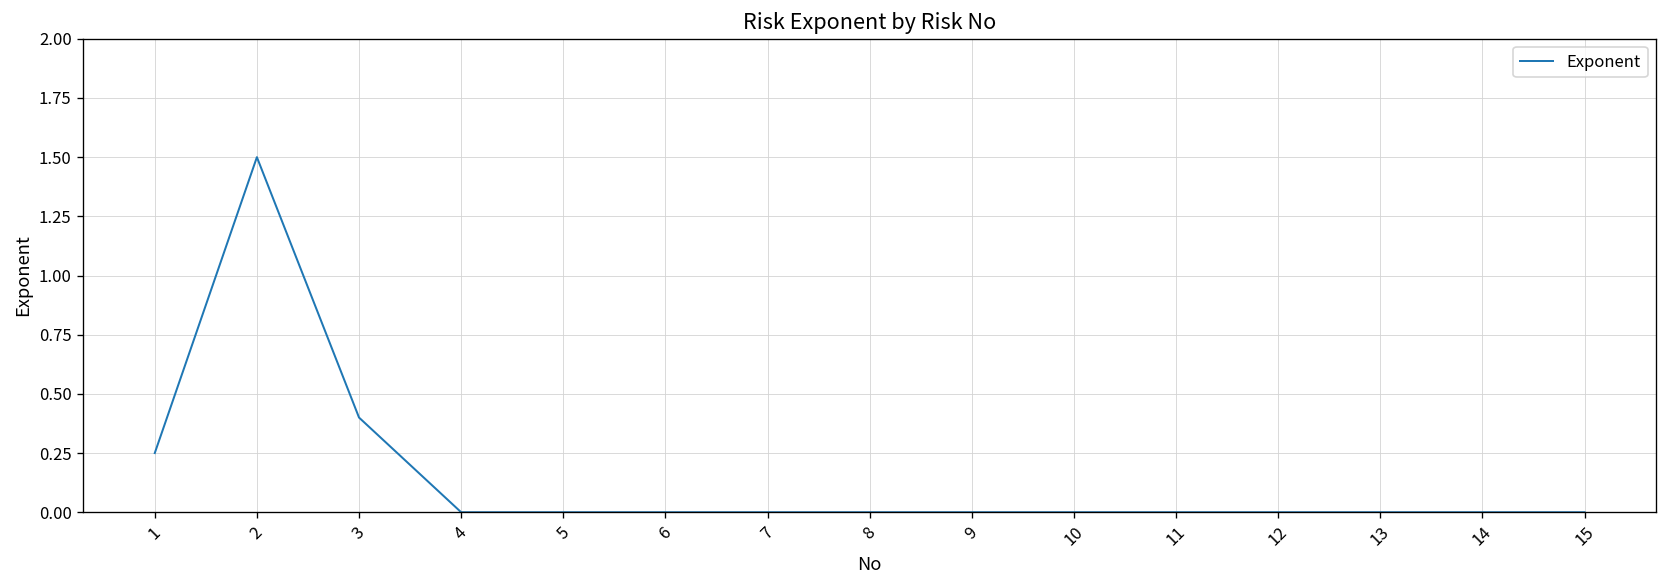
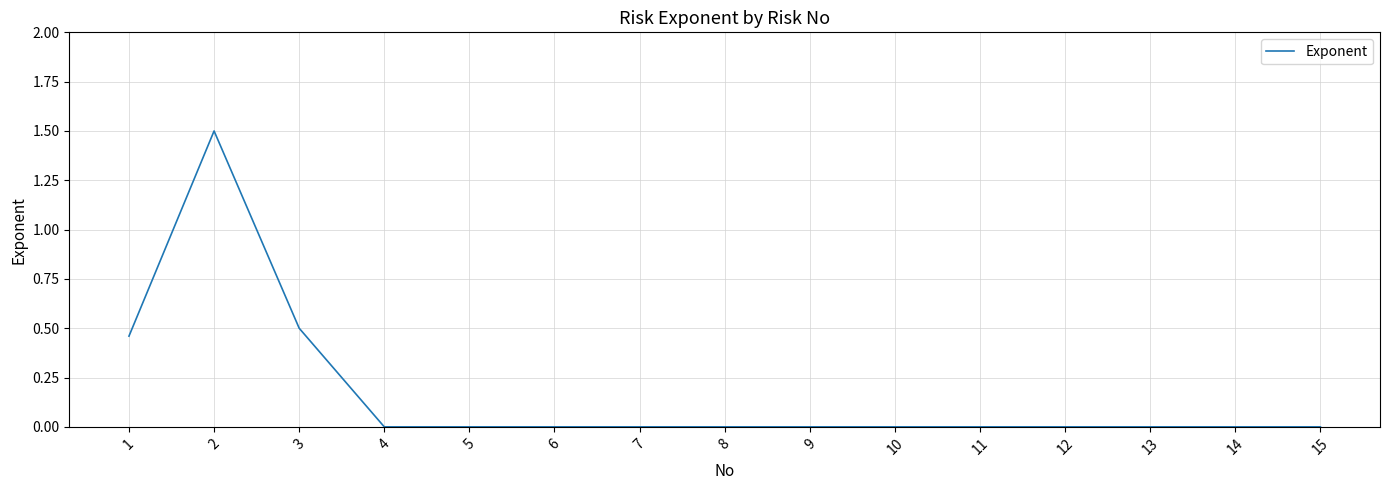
1: 0.25 -> 0.46
3: 0.4 -> 0.5
